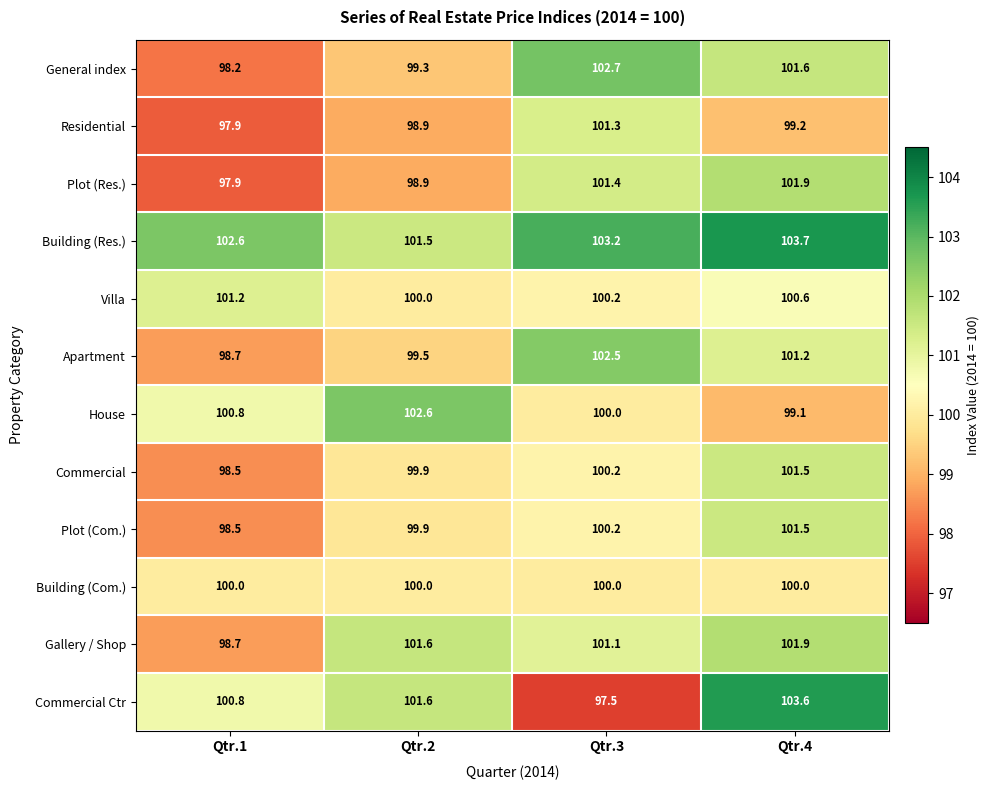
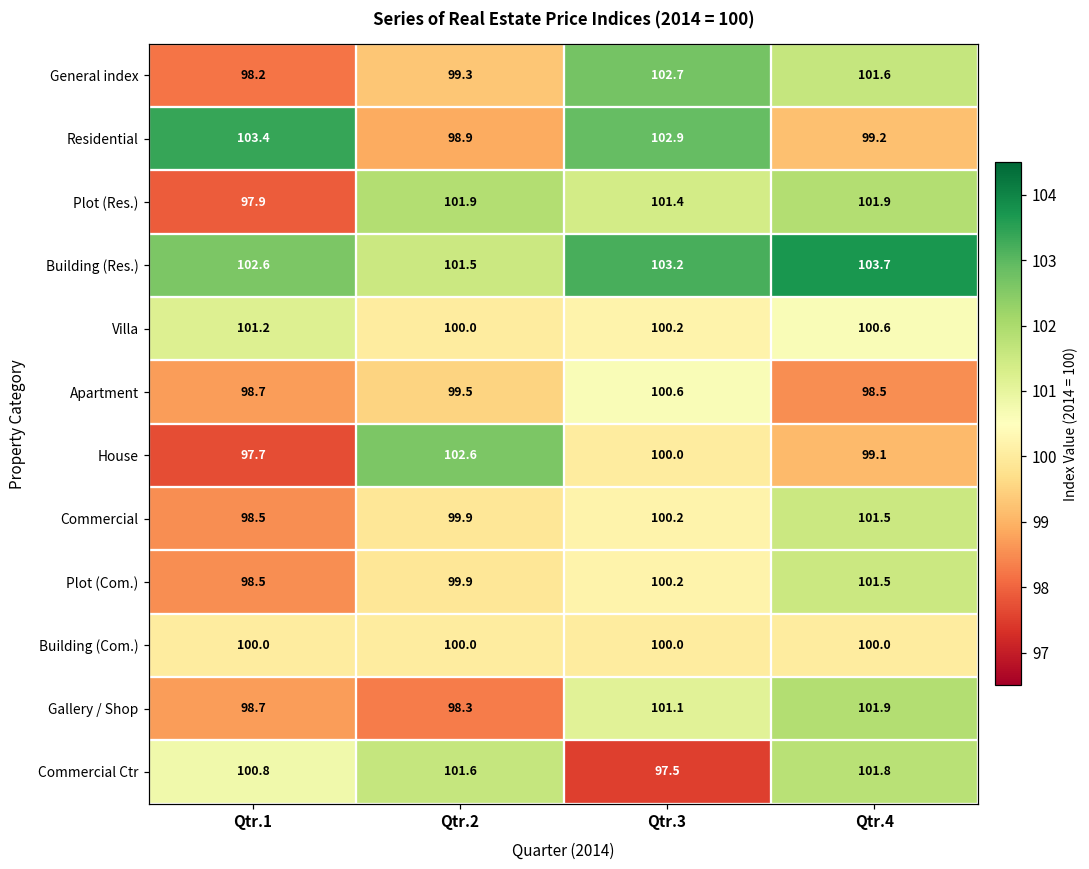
Residential, Qtr.1: 97.9 -> 103.4
Residential, Qtr.3: 101.3 -> 102.9
Plot (Res.), Qtr.2: 98.9 -> 101.9
Apartment, Qtr.3: 102.5 -> 100.6
Apartment, Qtr.4: 101.2 -> 98.5
House, Qtr.1: 100.8 -> 97.7
Gallery / Shop, Qtr.2: 101.6 -> 98.3
Commercial Ctr, Qtr.4: 103.6 -> 101.8
